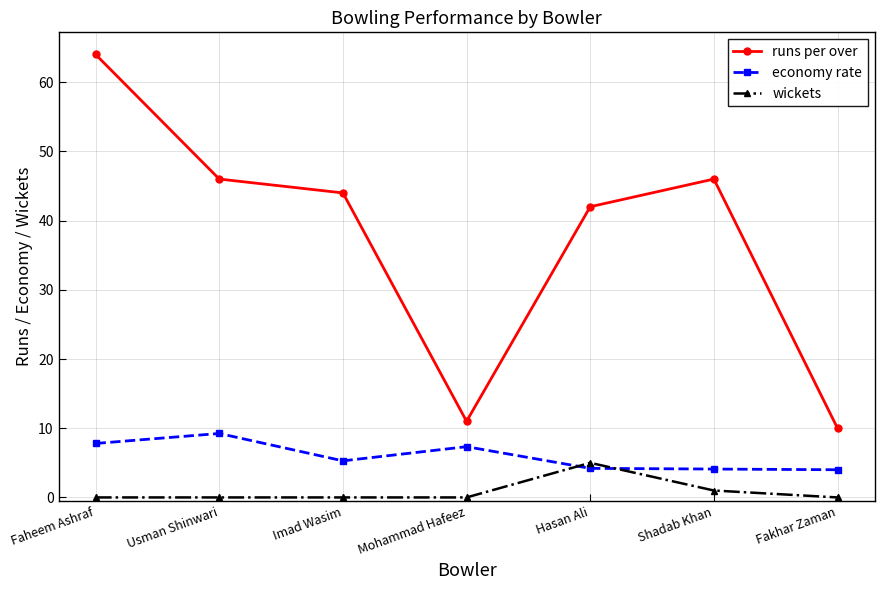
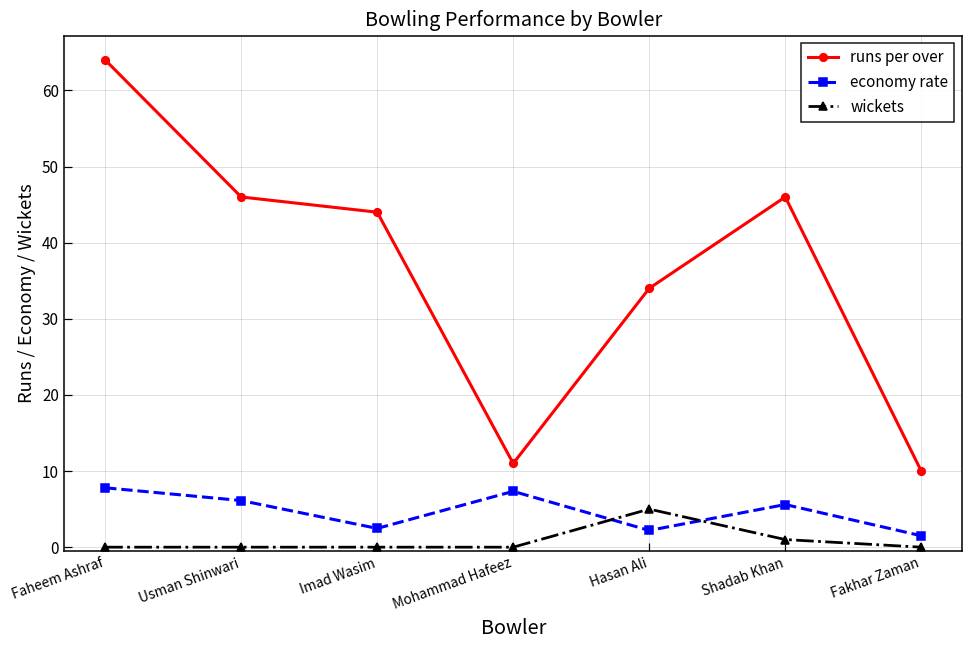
economy rate, Usman Shinwari: 9 -> 6
economy rate, Imad Wasim: 5 -> 2
runs per over, Hasan Ali: 42 -> 34
economy rate, Hasan Ali: 4 -> 2
economy rate, Shadab Khan: 4 -> 6
economy rate, Fakhar Zaman: 4 -> 2
